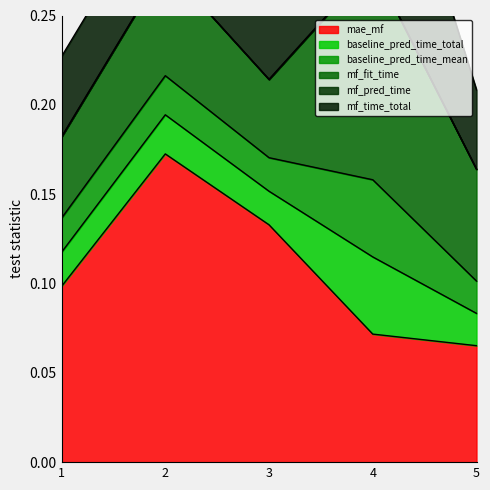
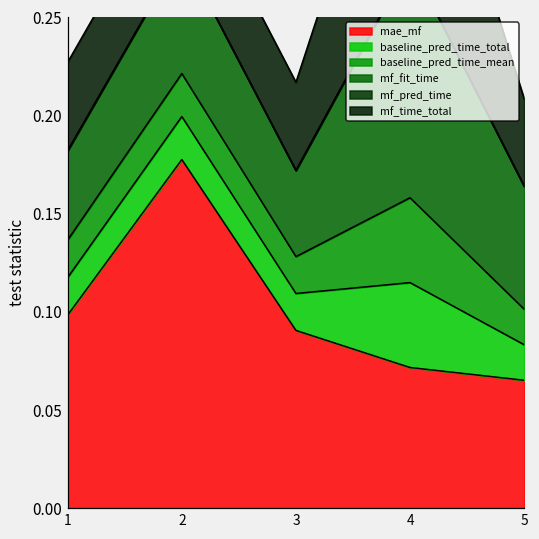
mae_mf, 2: 0.173 -> 0.177
mae_mf, 3: 0.133 -> 0.091
